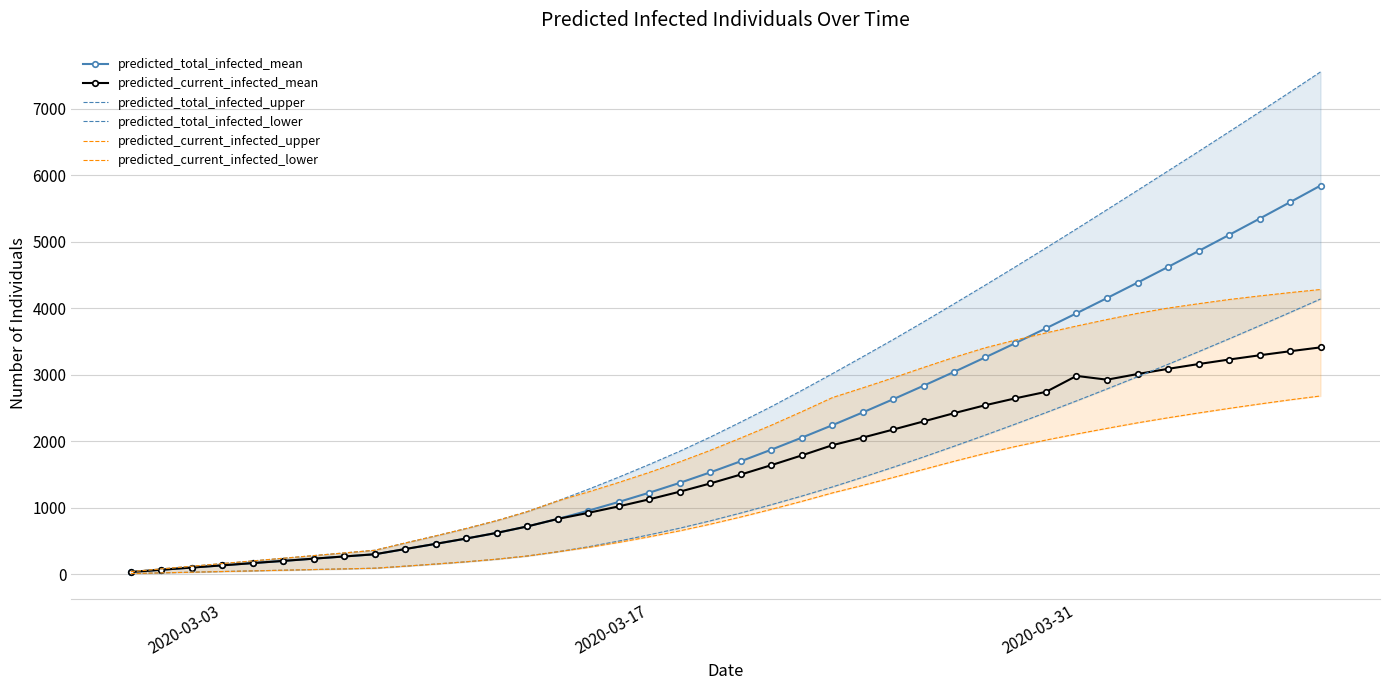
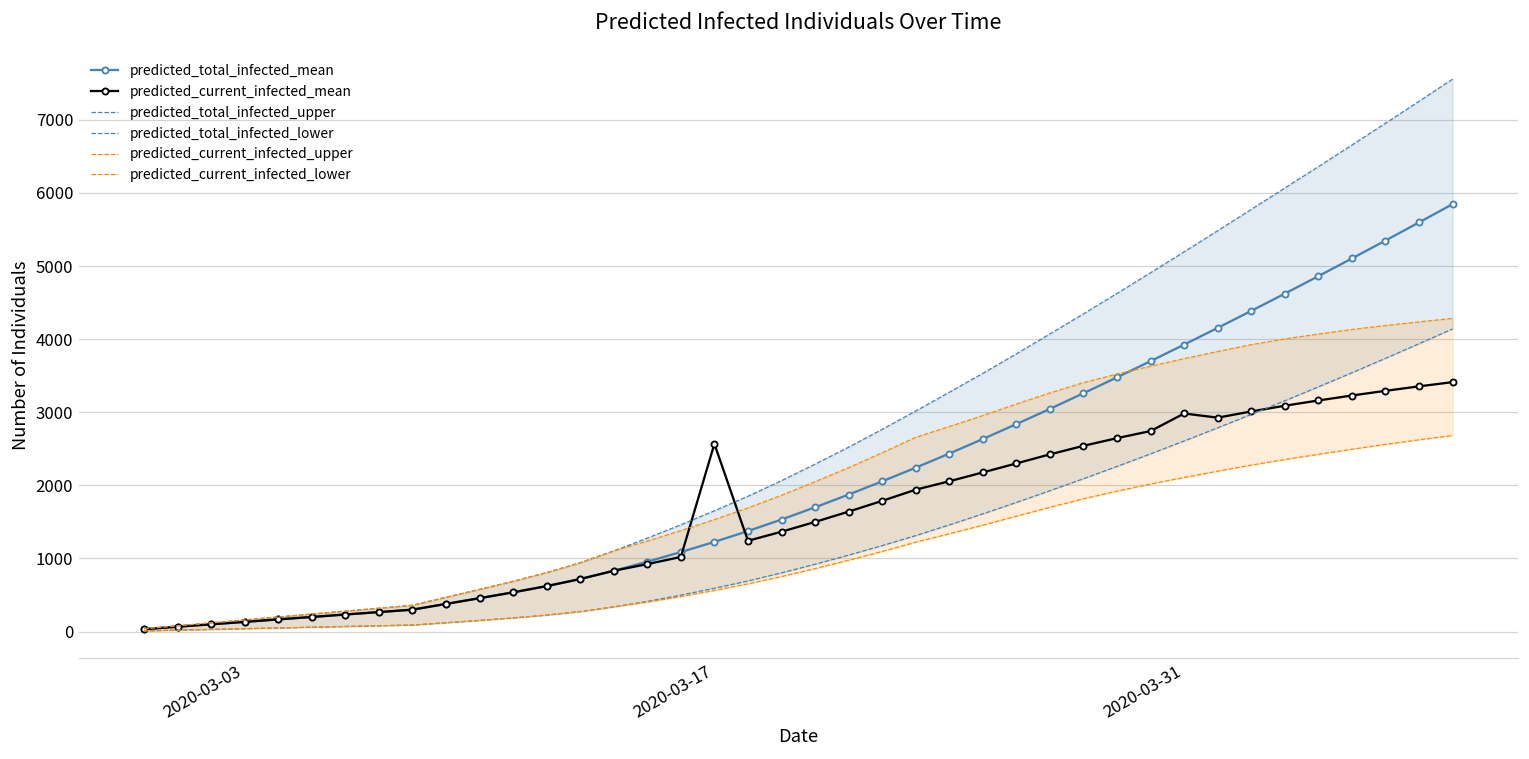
predicted_current_infected_mean, 2020-03-17: 1100 -> 2600
